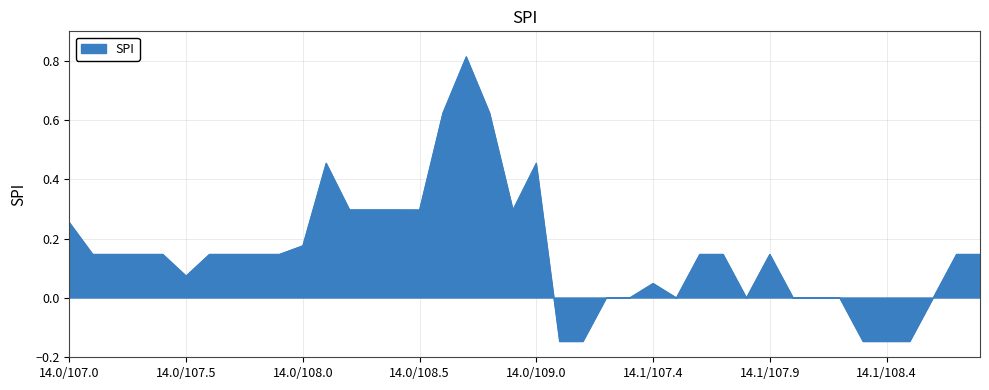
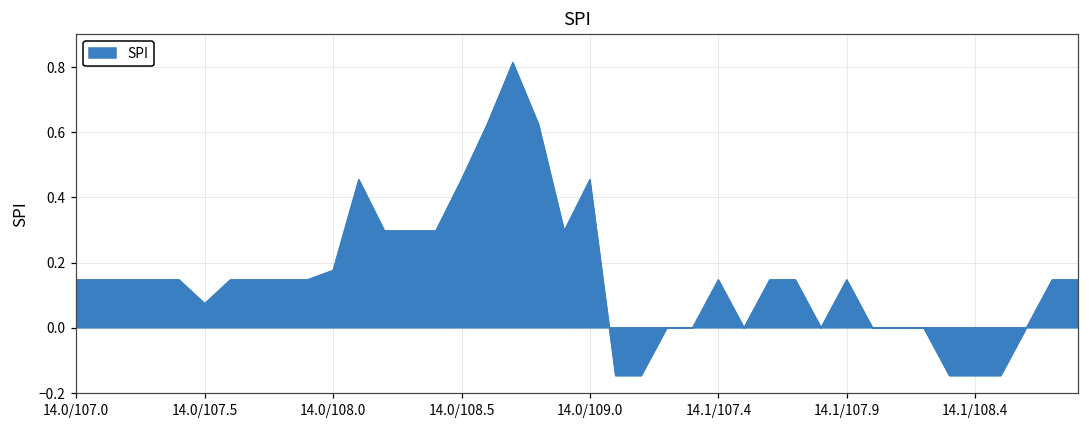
14.0/107.0: 0.25 -> 0.15
14.0/108.5: 0.30 -> 0.45
14.1/107.4: 0.05 -> 0.15
